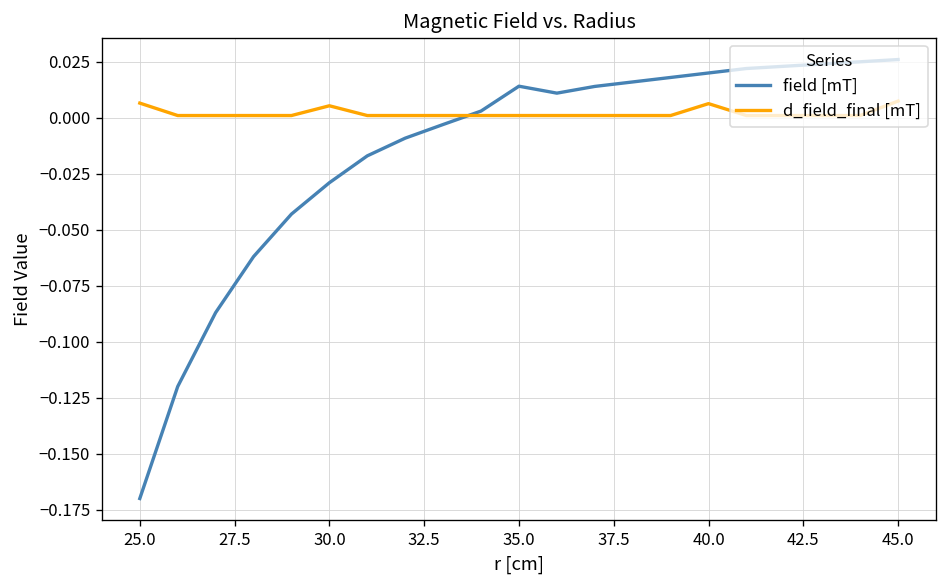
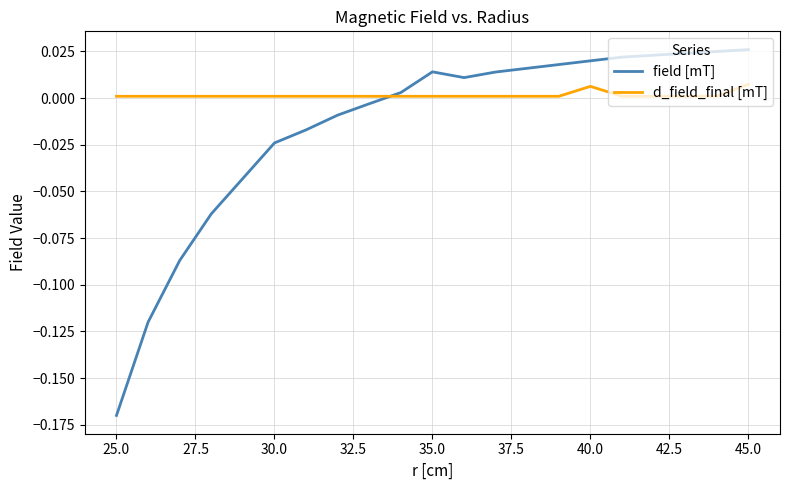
d_field_final [mT], 25.0: 0.007 -> 0.001
field [mT], 30.0: -0.029 -> -0.024
d_field_final [mT], 30.0: 0.005 -> 0.001
